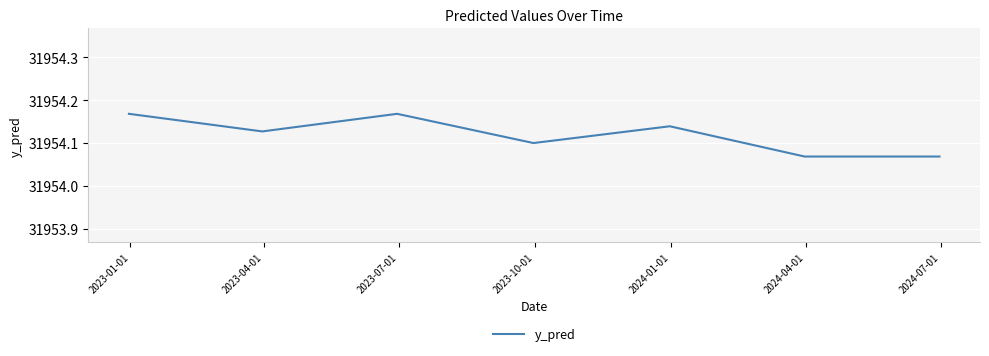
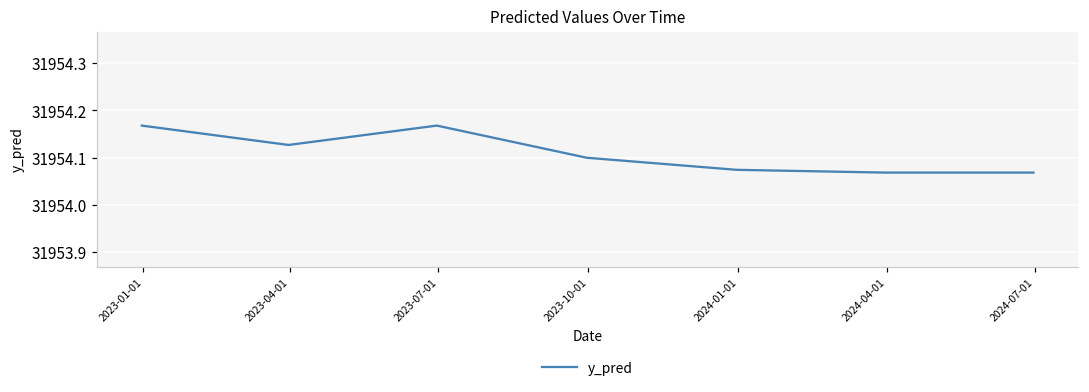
2024-01-01: 31954.14 -> 31954.07
